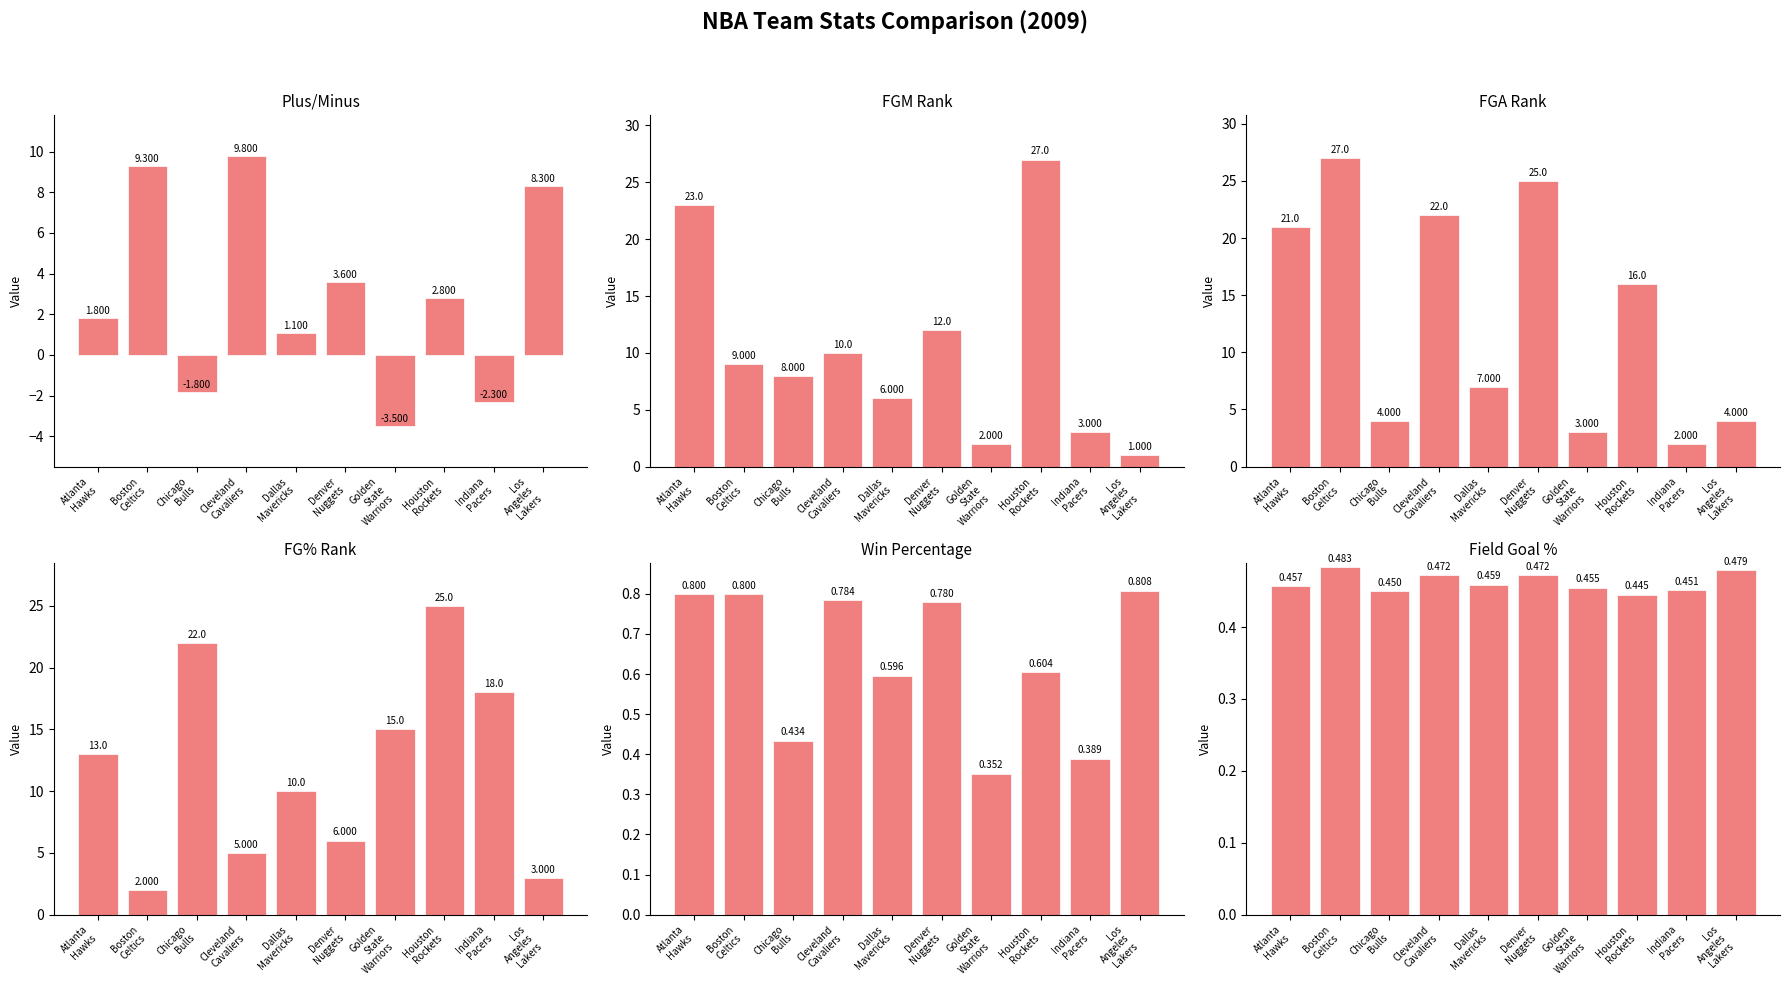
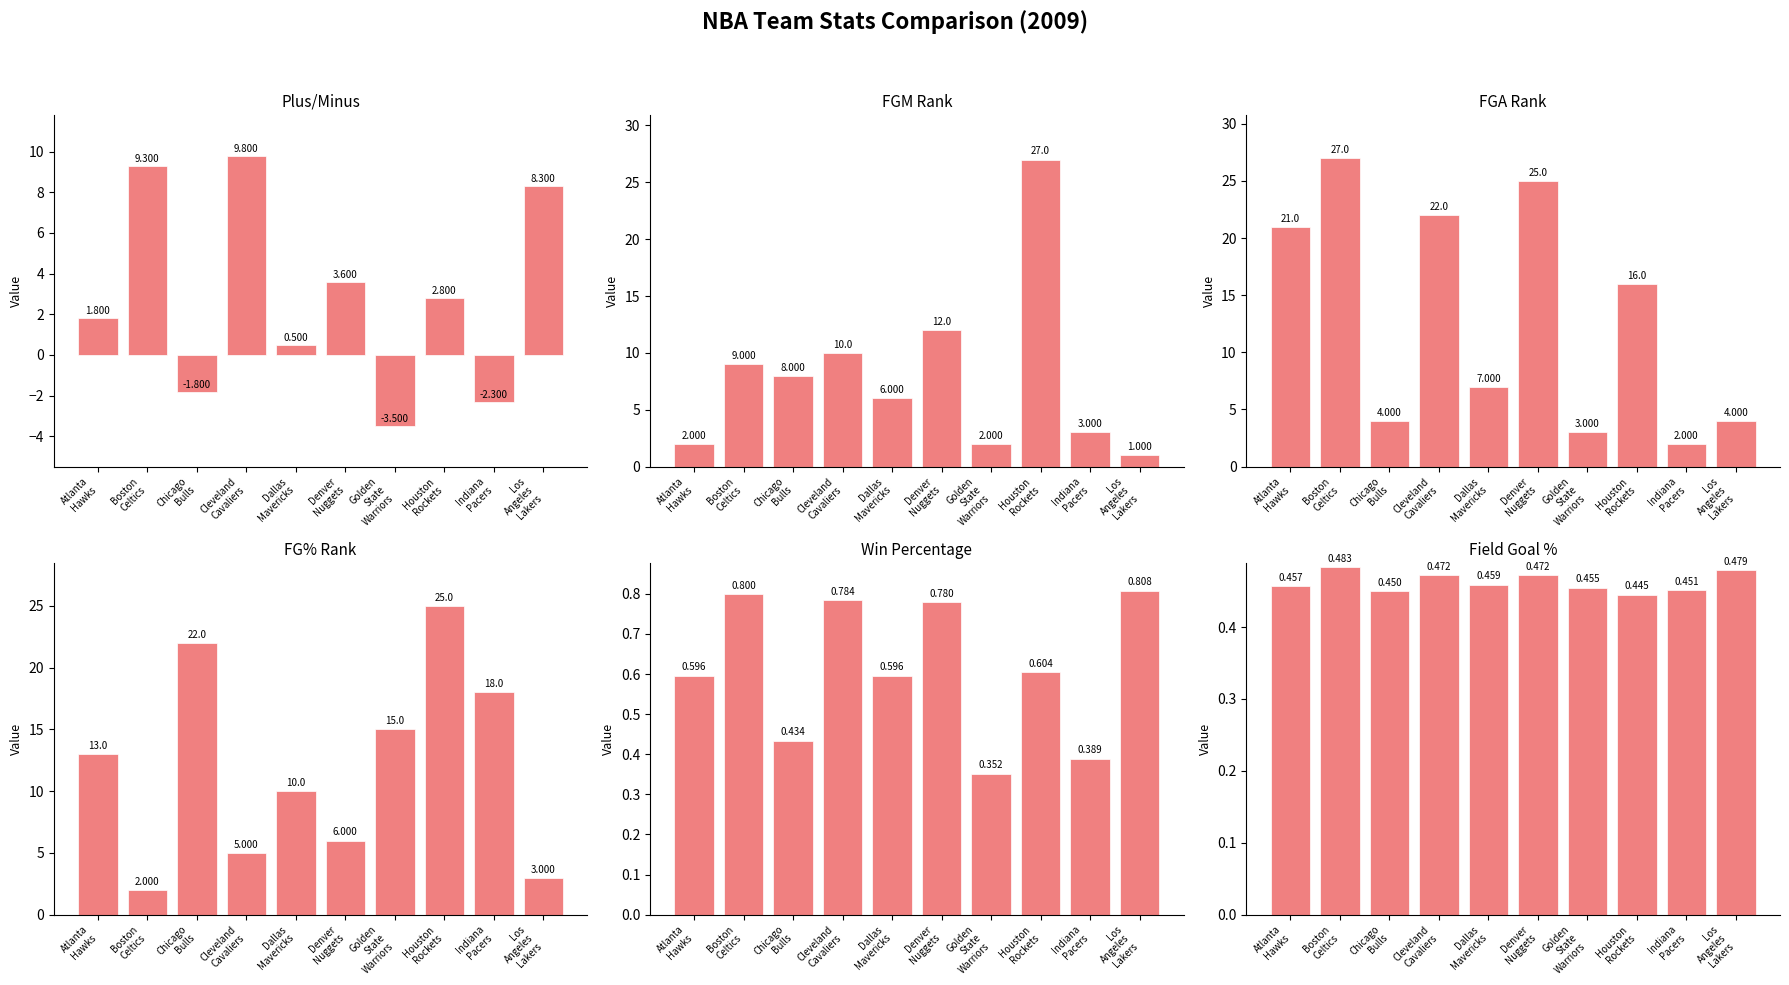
Plus/Minus, Dallas Mavericks: 1.100 -> 0.500
FGM Rank, Atlanta Hawks: 23.0 -> 2.000
Win Percentage, Atlanta Hawks: 0.800 -> 0.596
